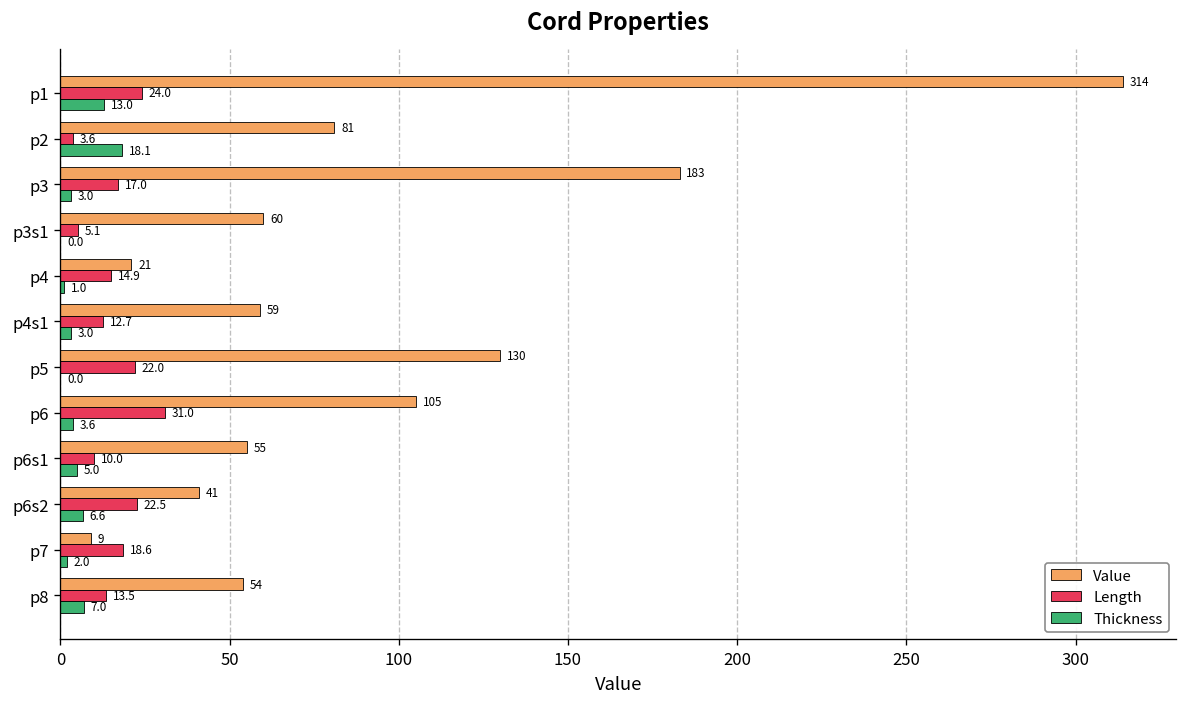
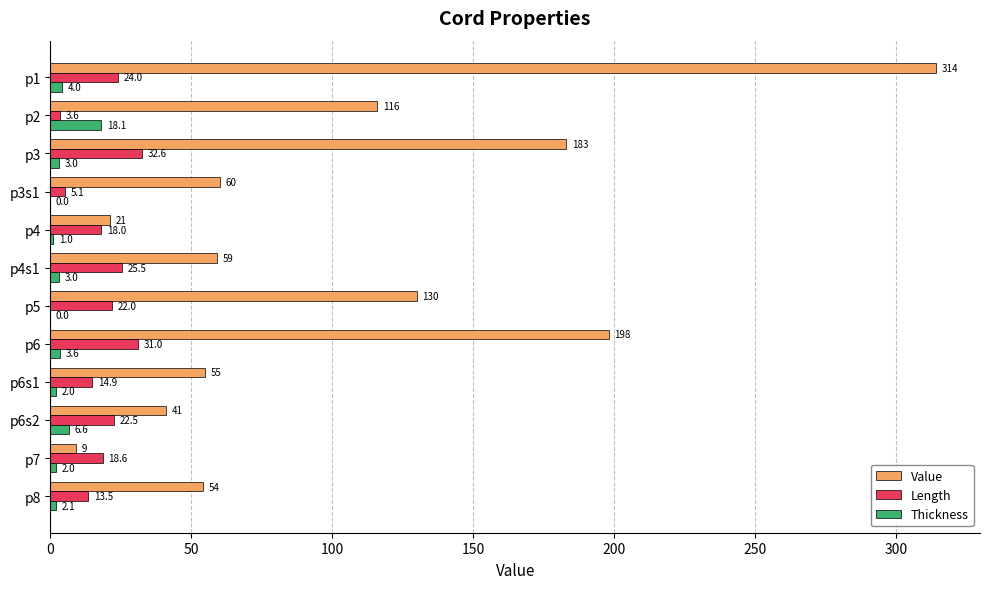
Thickness, p1: 13.0 -> 4.0
Value, p2: 81 -> 116
Length, p3: 17.0 -> 32.6
Length, p4: 14.9 -> 18.0
Length, p4s1: 12.7 -> 25.5
Value, p6: 105 -> 198
Length, p6s1: 10.0 -> 14.9
Thickness, p6s1: 5.0 -> 2.0
Thickness, p8: 7.0 -> 2.1
